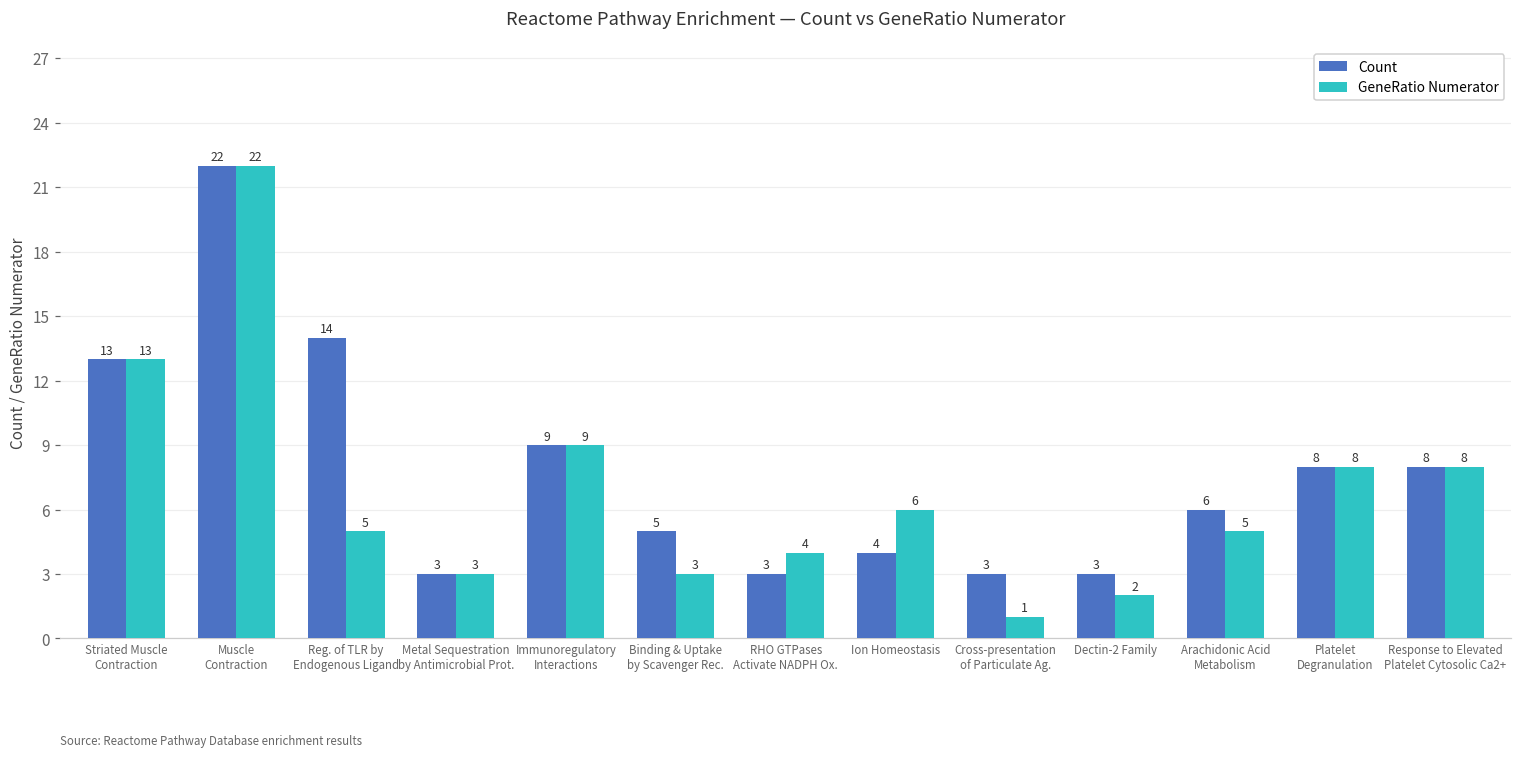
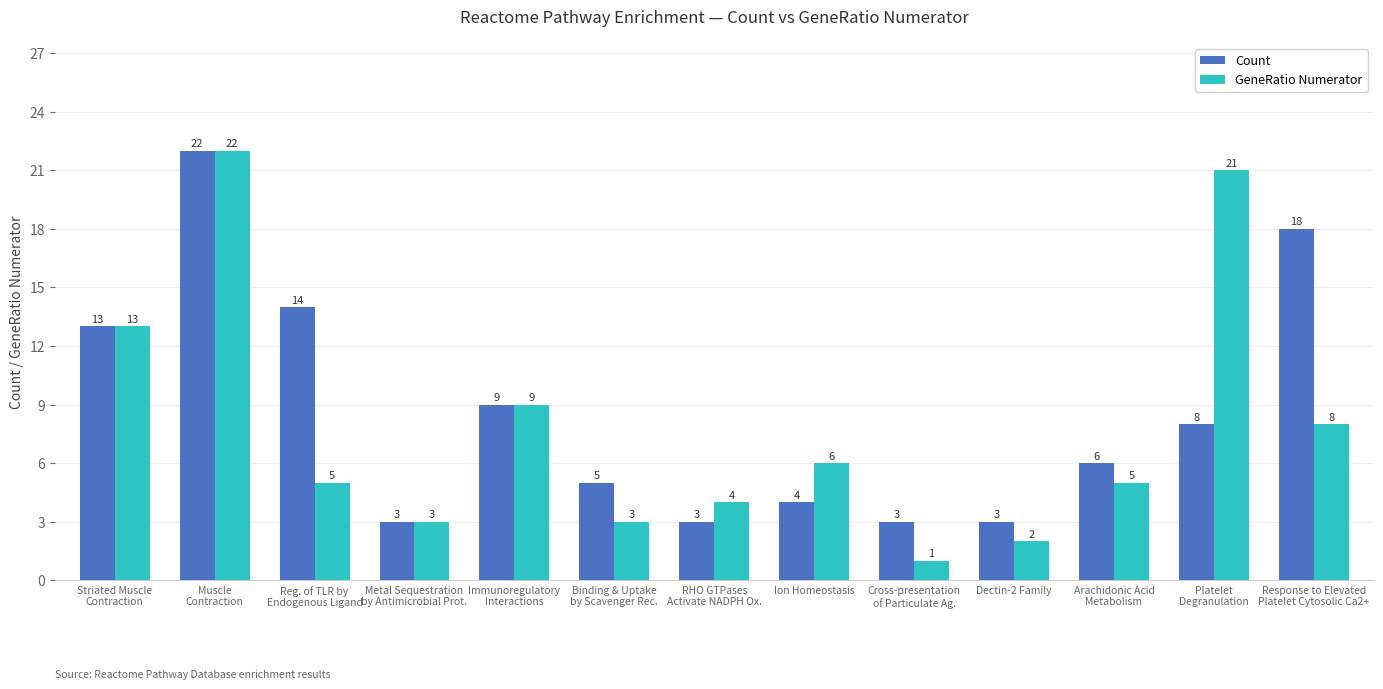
GeneRatio Numerator, Platelet Degranulation: 8 -> 21
Count, Response to Elevated Platelet Cytosolic Ca2+: 8 -> 18
